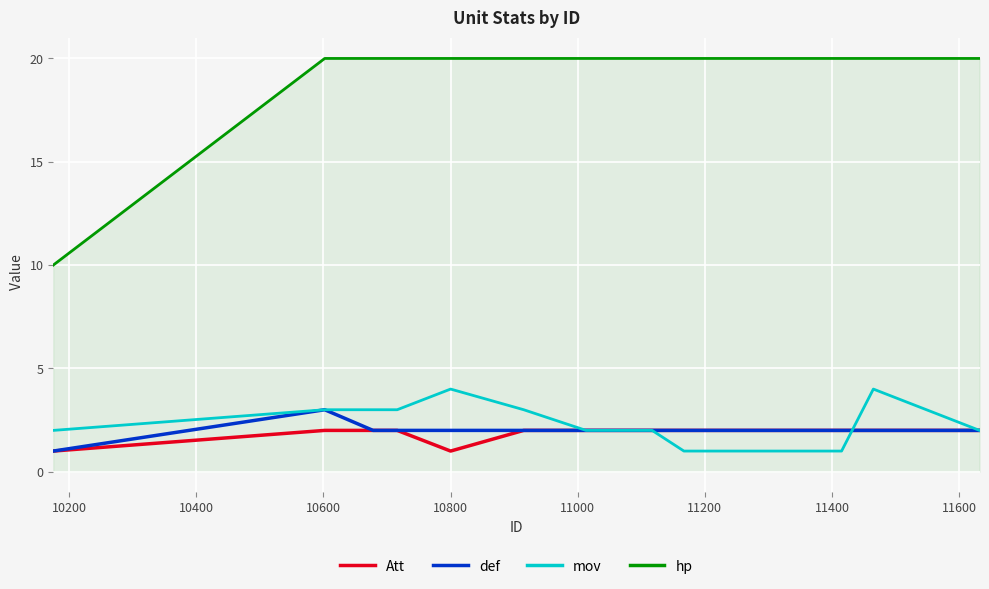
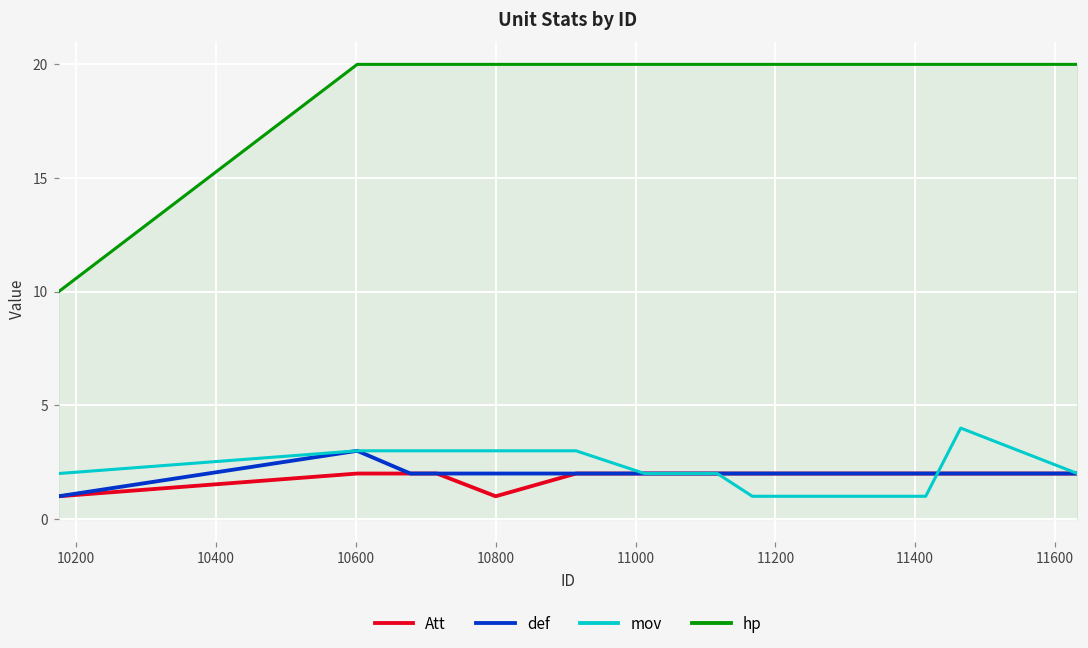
mov, 10800: 4 -> 3
